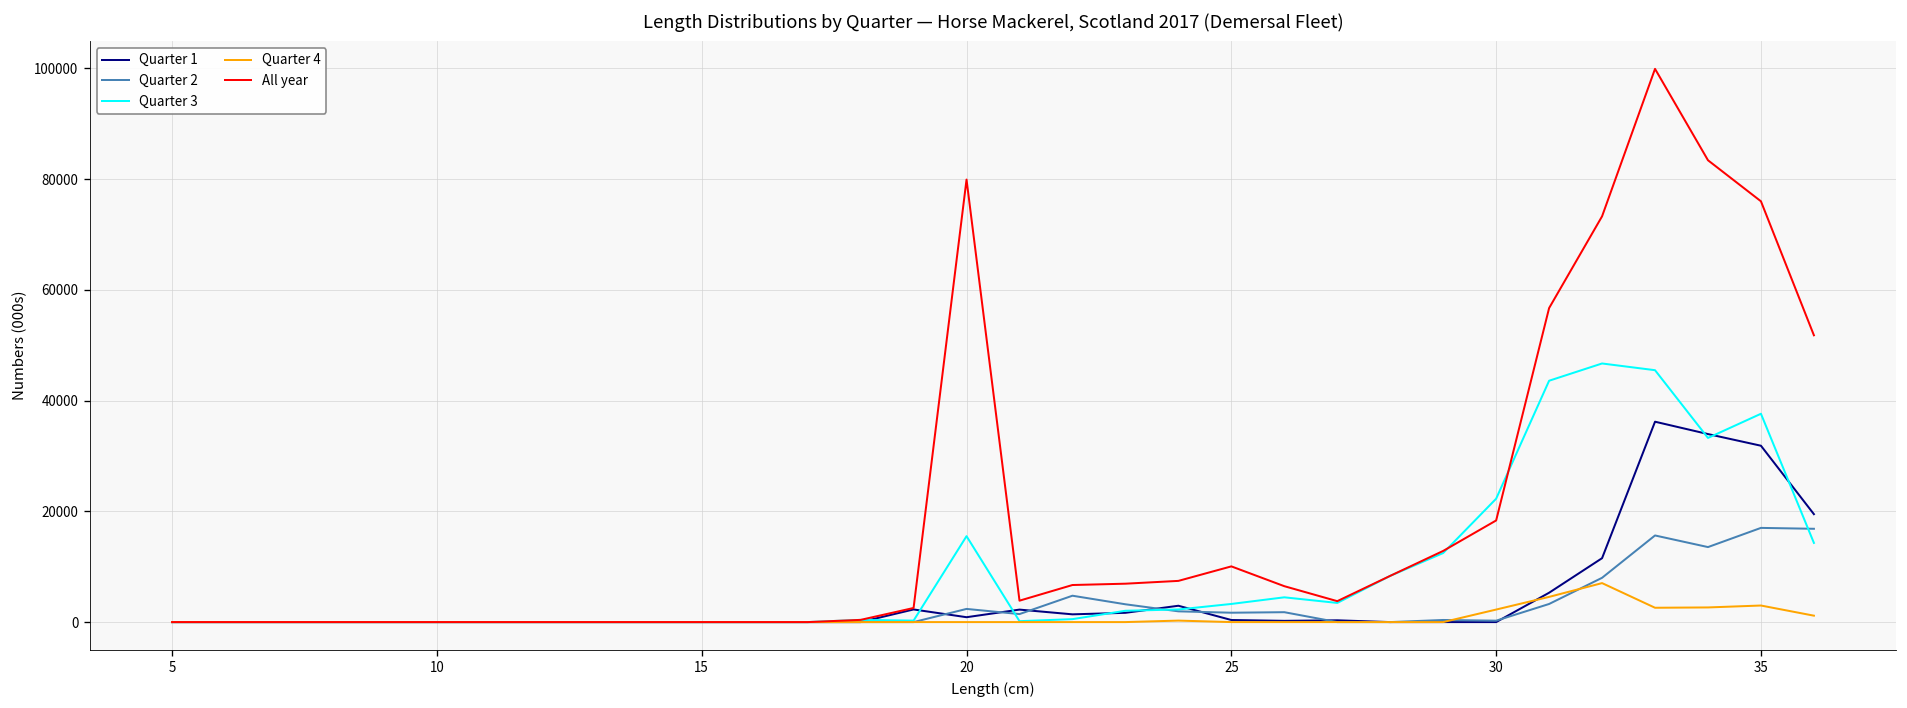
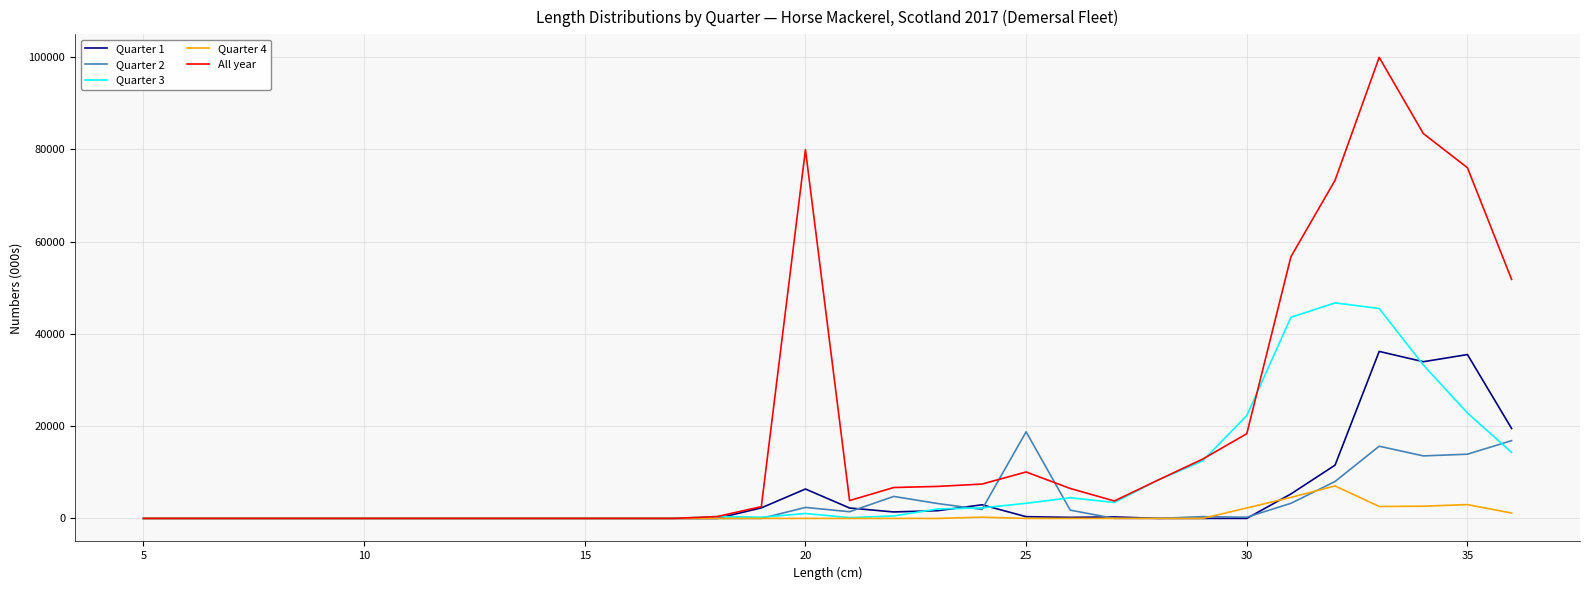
Quarter 1, 20: 1000 -> 6000
Quarter 3, 20: 16000 -> 1000
Quarter 2, 25: 2000 -> 19000
Quarter 1, 35: 32000 -> 36000
Quarter 2, 35: 17000 -> 14000
Quarter 3, 35: 38000 -> 23000
